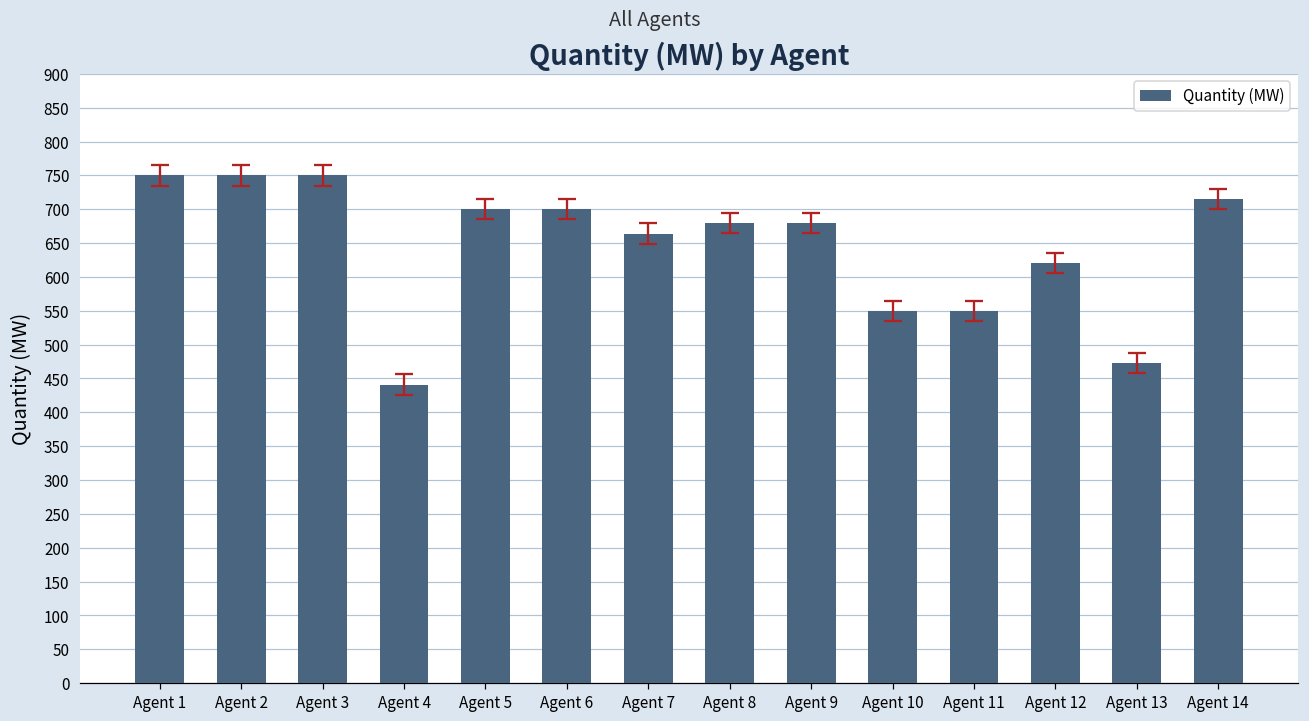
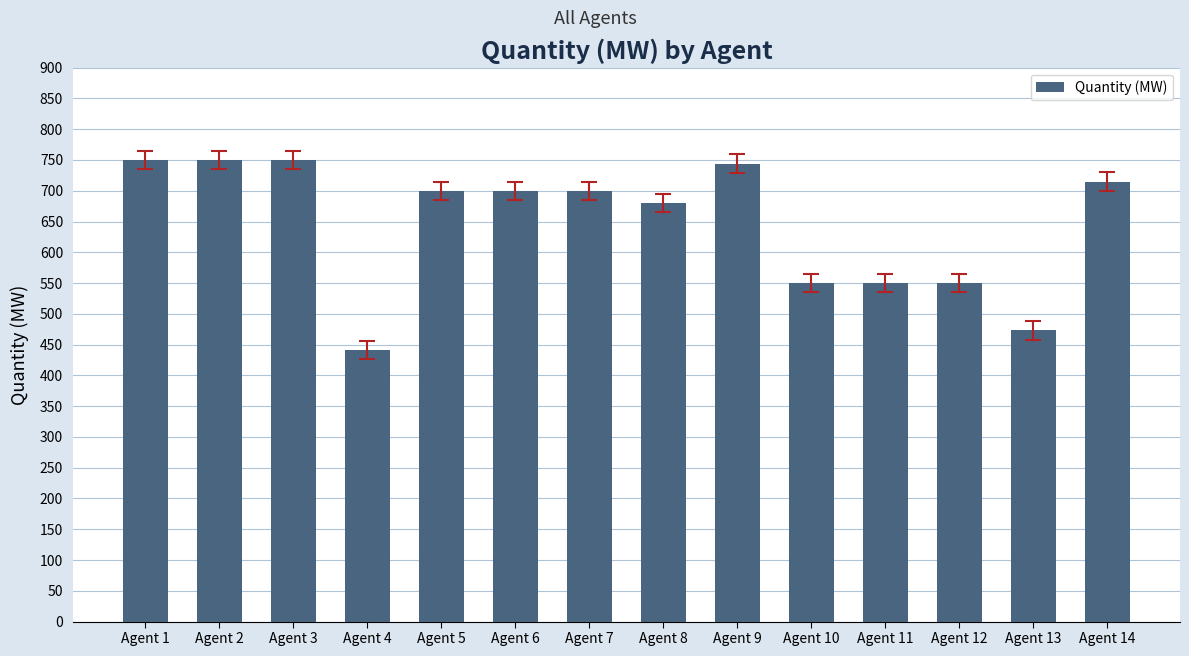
Quantity (MW), Agent 7: 660 -> 700
Quantity (MW), Agent 9: 680 -> 740
Quantity (MW), Agent 12: 620 -> 550
